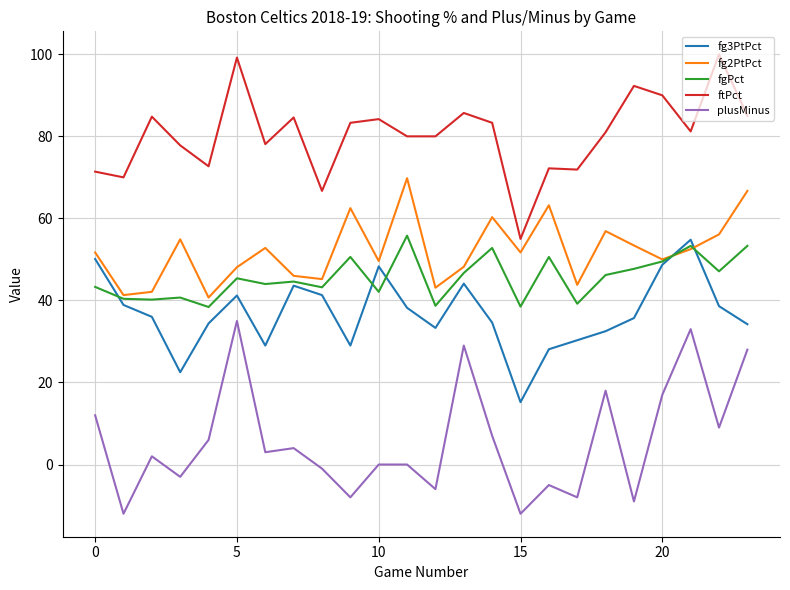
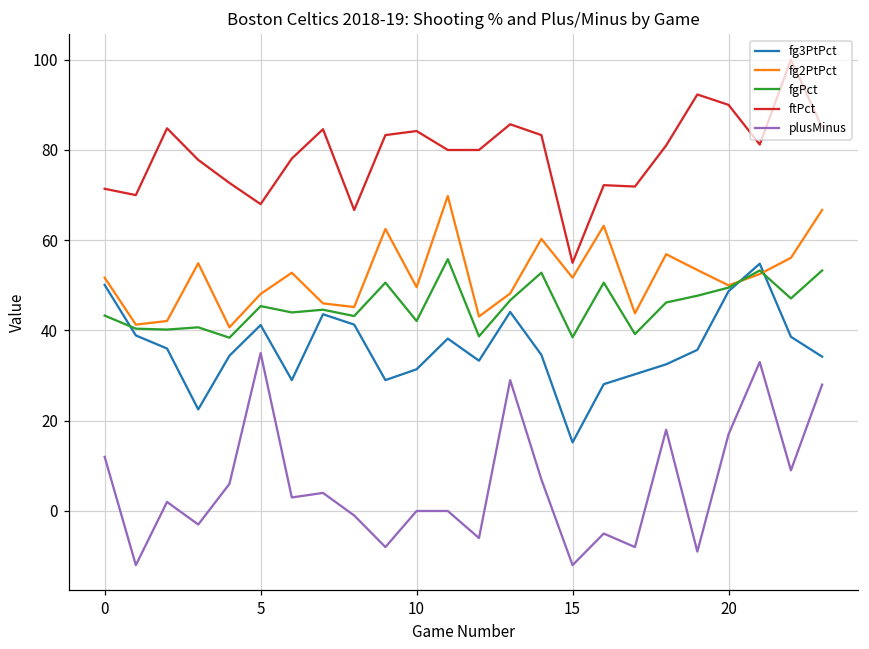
ftPct, 5: 99 -> 68
fg3PtPct, 10: 48 -> 31
